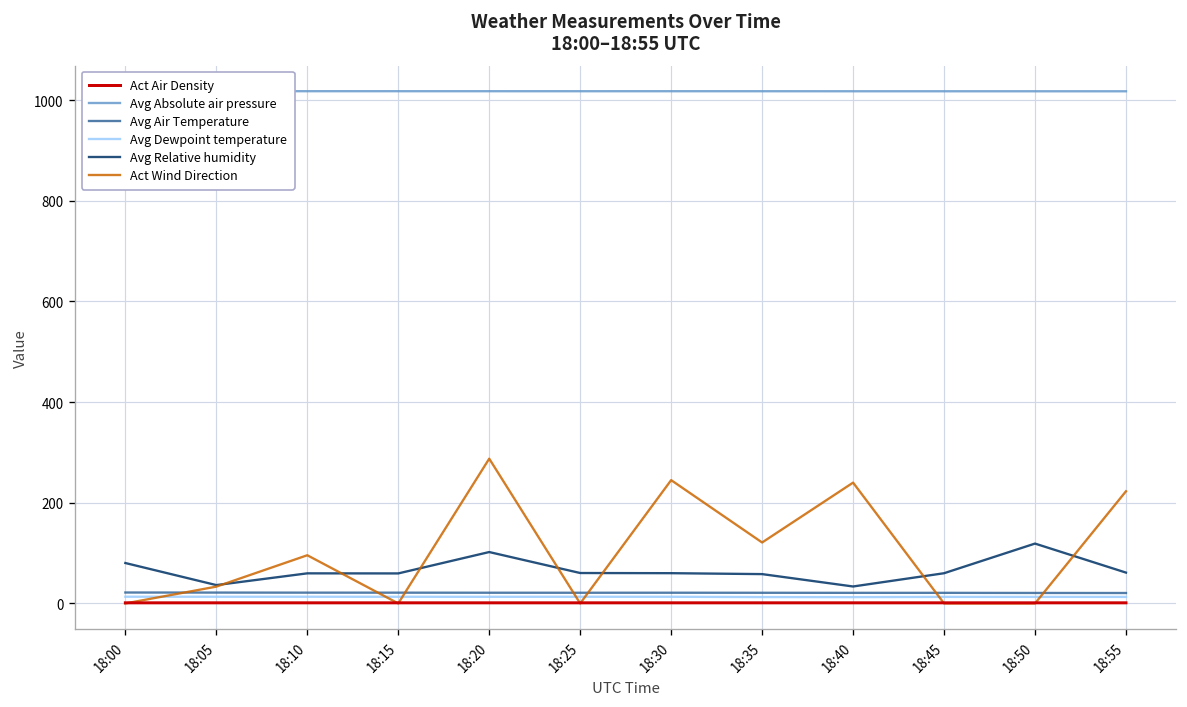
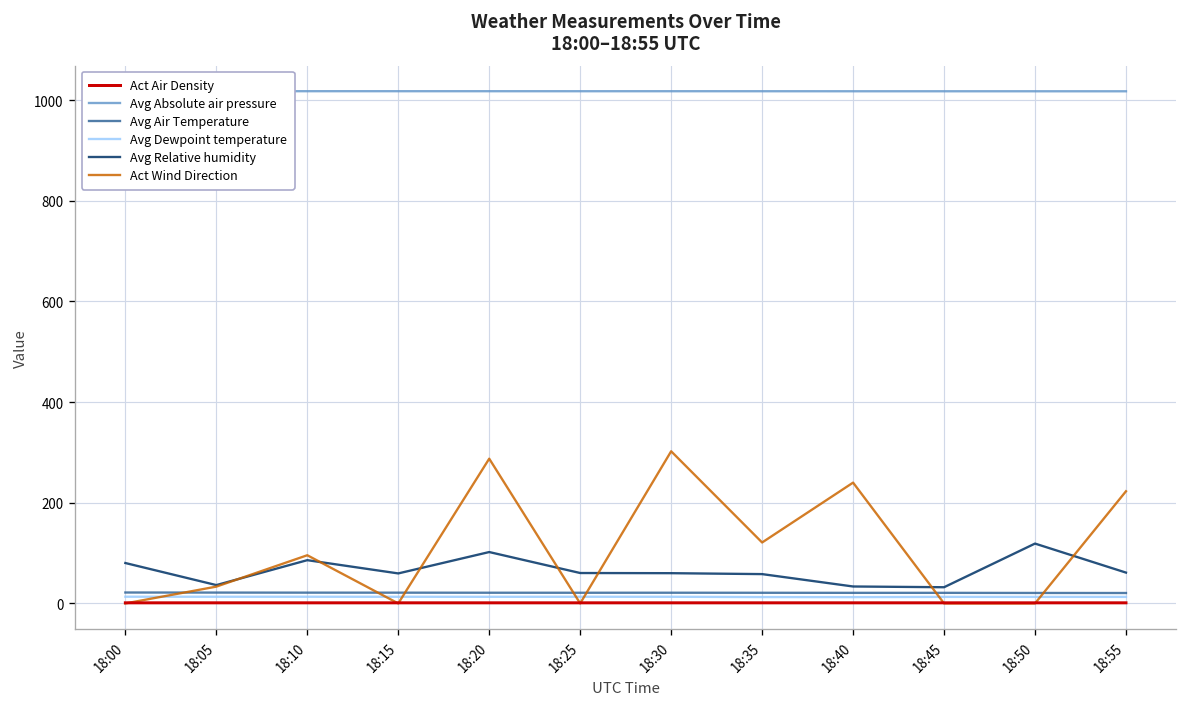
Avg Relative humidity, 18:10: 60 -> 90
Act Wind Direction, 18:30: 240 -> 300
Avg Relative humidity, 18:45: 60 -> 30
